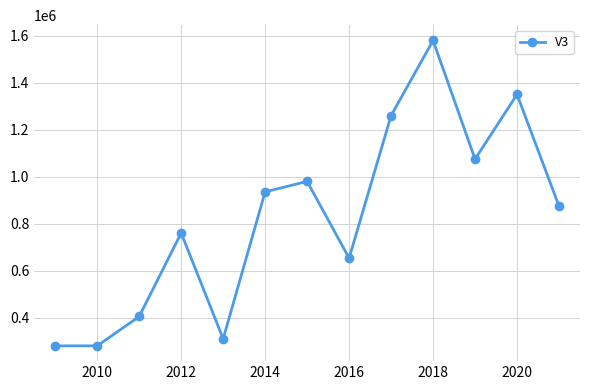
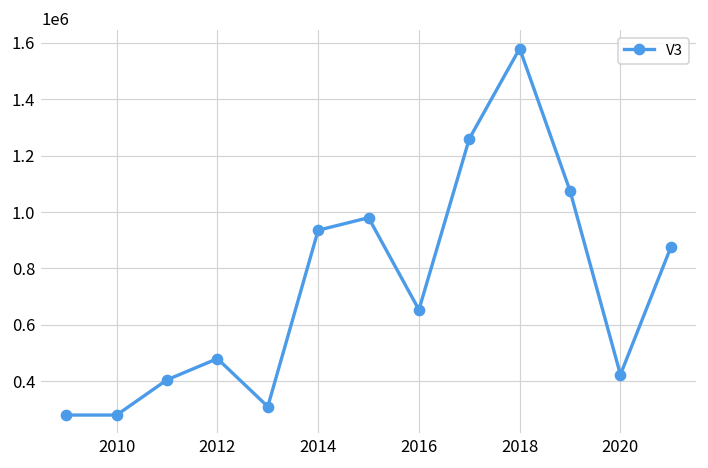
2012: 760000 -> 480000
2020: 1350000 -> 420000
